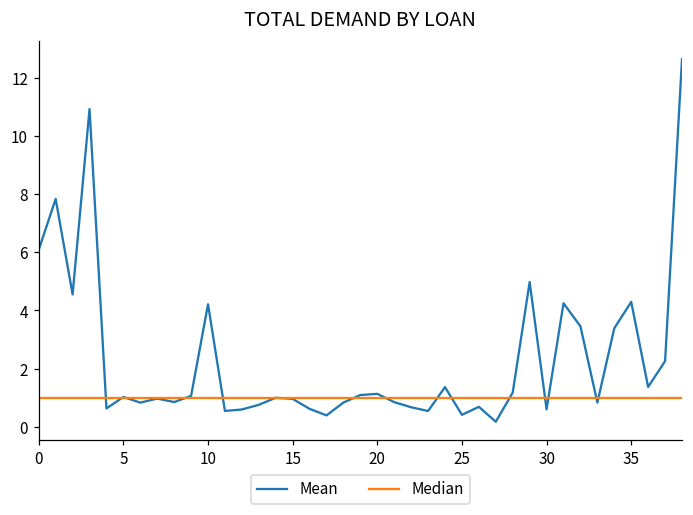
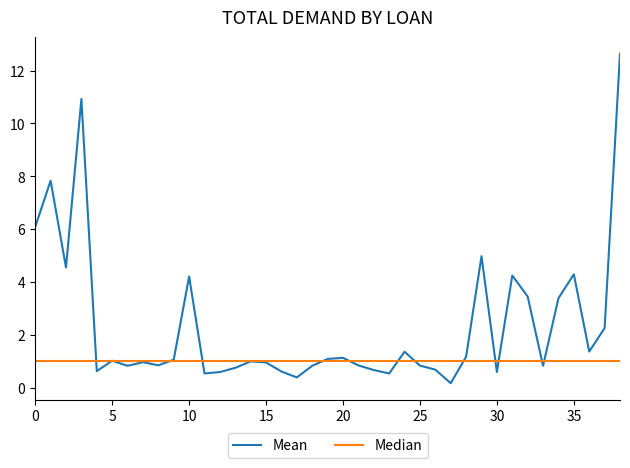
Mean, 25: 0.4 -> 0.8
